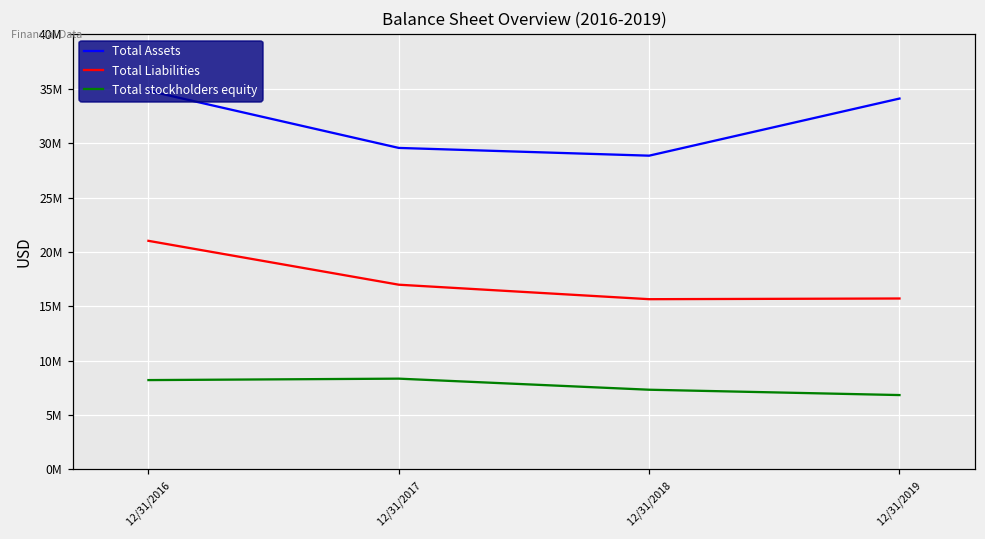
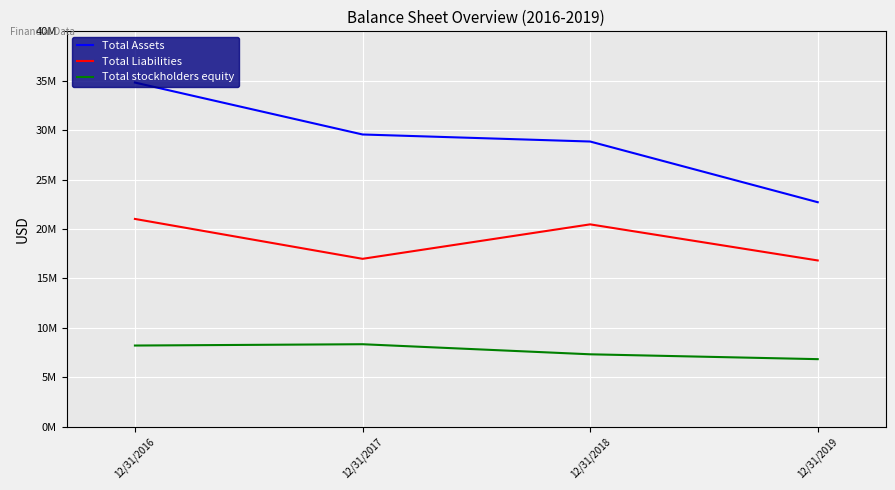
Total Liabilities, 12/31/2018: 16000000 -> 20000000
Total Assets, 12/31/2019: 34000000 -> 23000000
Total Liabilities, 12/31/2019: 16000000 -> 17000000
